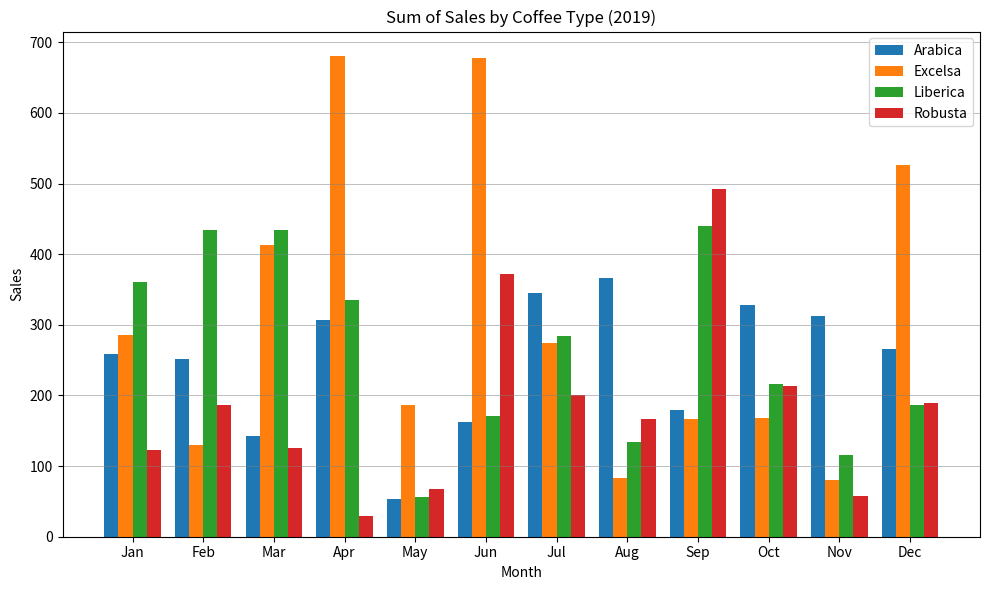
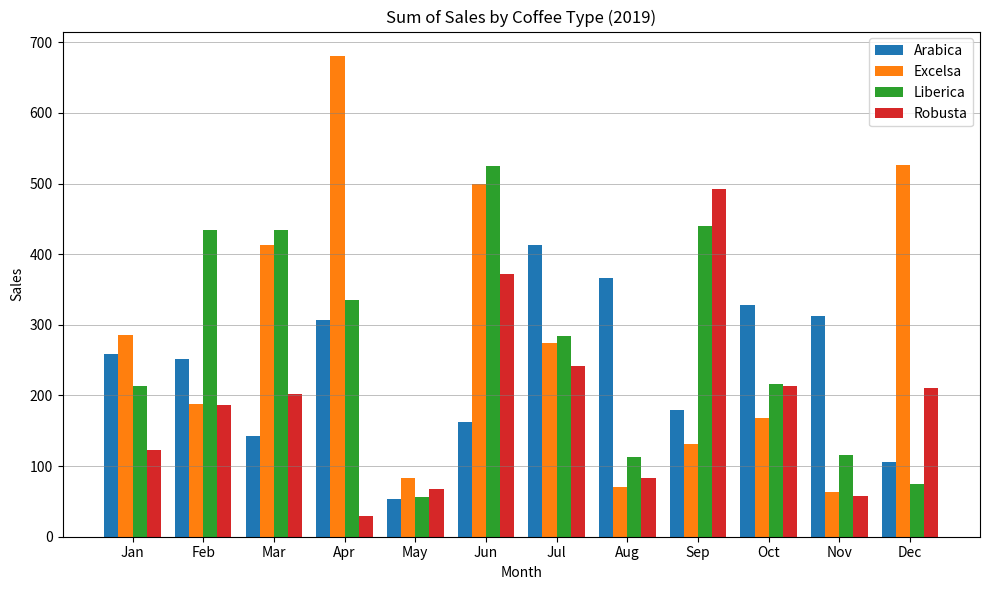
Liberica, Jan: 360 -> 210
Excelsa, Feb: 130 -> 190
Robusta, Mar: 130 -> 200
Excelsa, May: 190 -> 80
Excelsa, Jun: 680 -> 500
Liberica, Jun: 170 -> 520
Arabica, Jul: 350 -> 410
Robusta, Jul: 200 -> 240
Excelsa, Aug: 80 -> 70
Liberica, Aug: 130 -> 110
Robusta, Aug: 170 -> 80
Excelsa, Sep: 170 -> 130
Excelsa, Nov: 80 -> 60
Arabica, Dec: 270 -> 110
Liberica, Dec: 190 -> 80
Robusta, Dec: 190 -> 210
